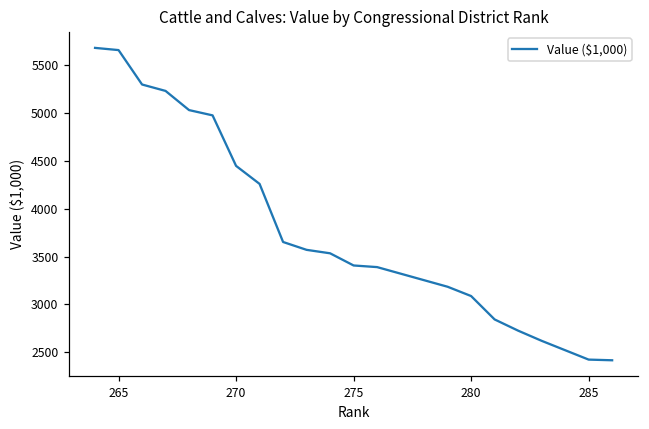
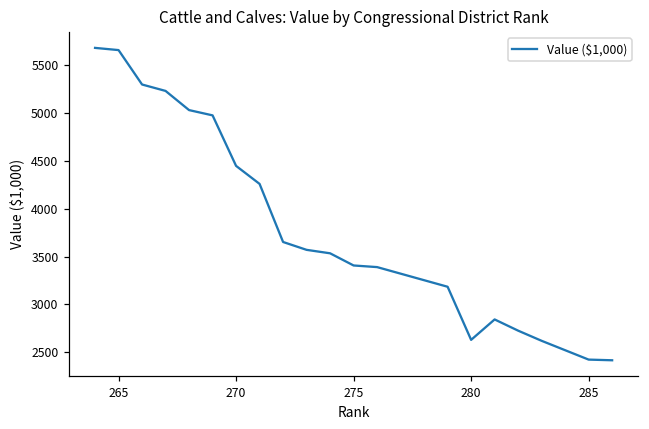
280: 3100 -> 2600
